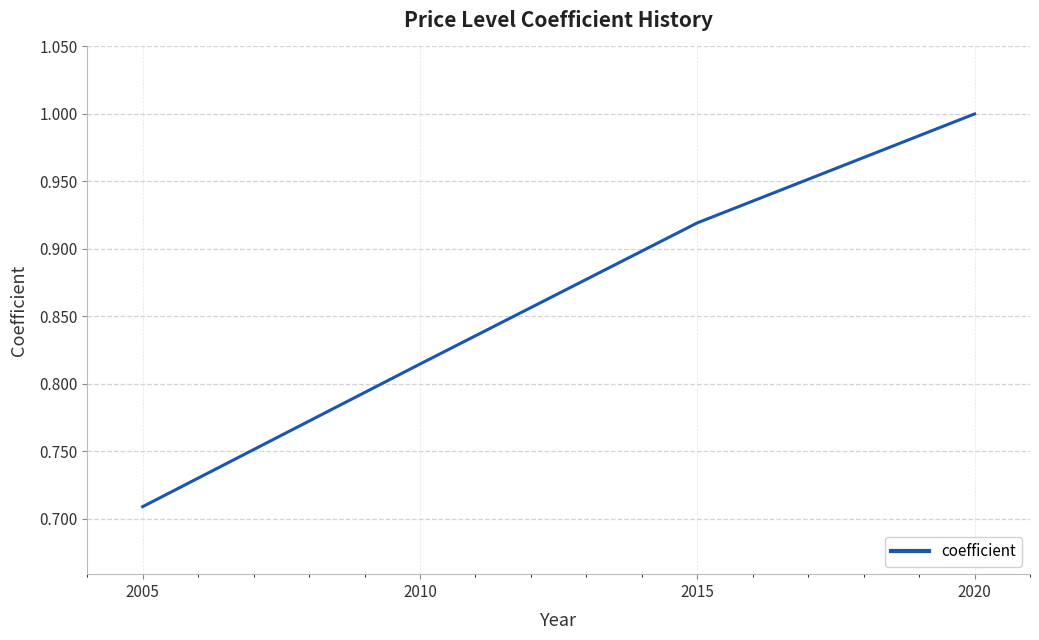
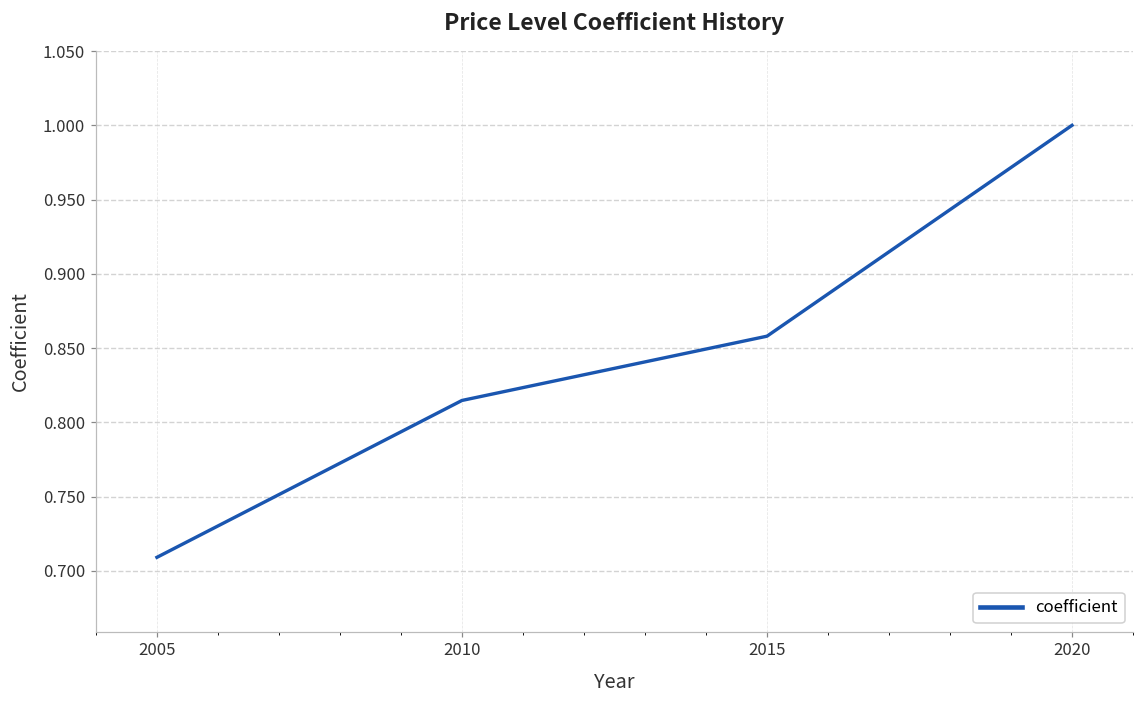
2015: 0.919 -> 0.858
